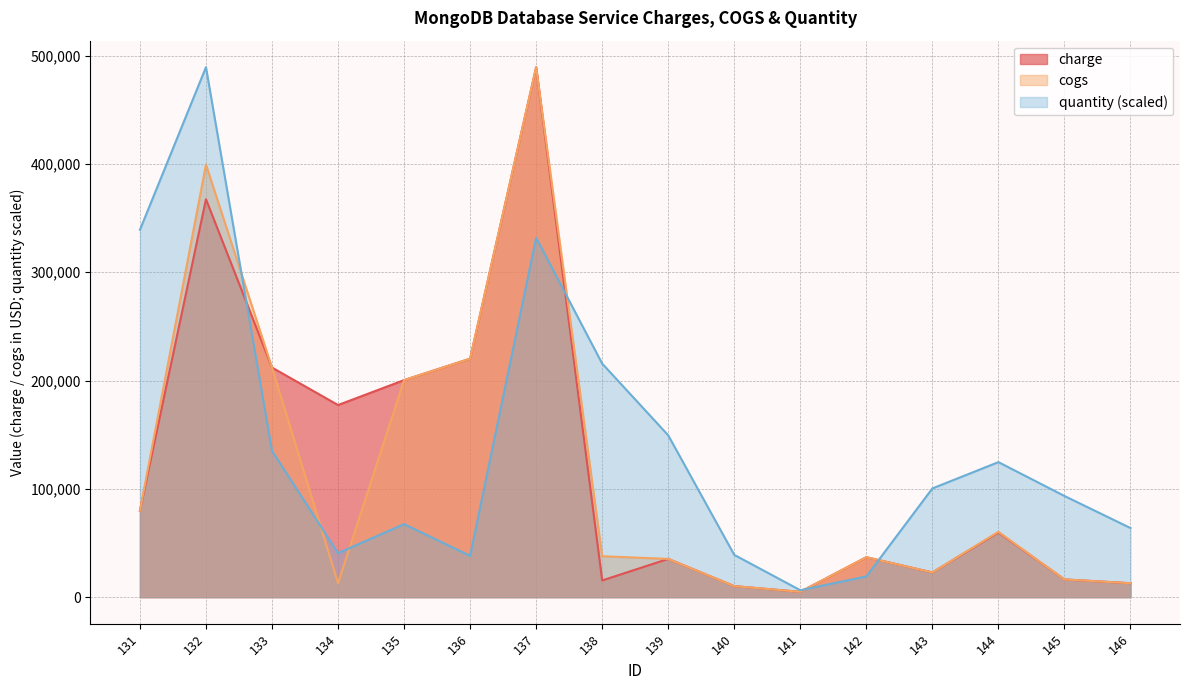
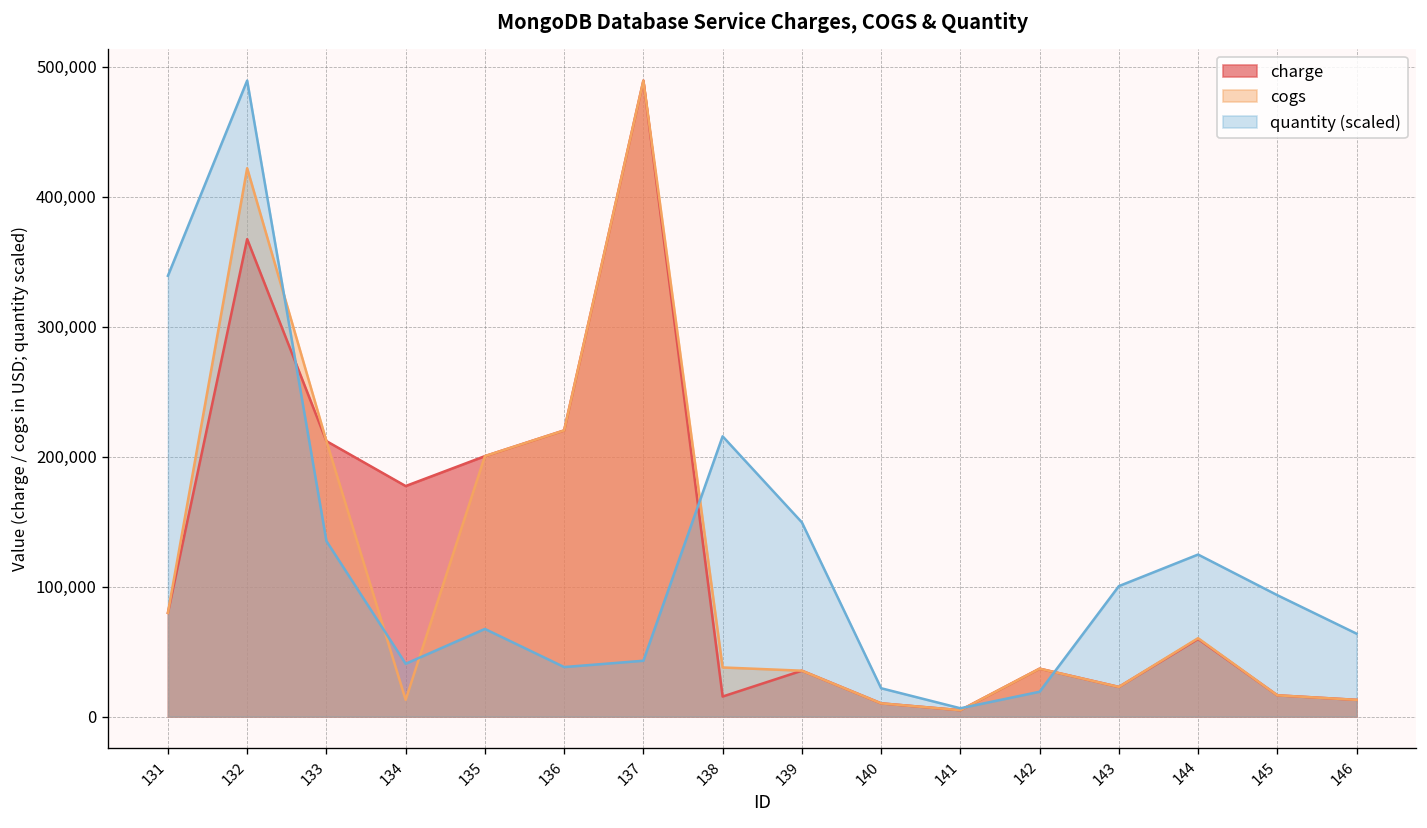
cogs, 132: 399,000 -> 422,000
quantity (scaled), 137: 332,000 -> 43,000
quantity (scaled), 140: 39,000 -> 22,000
